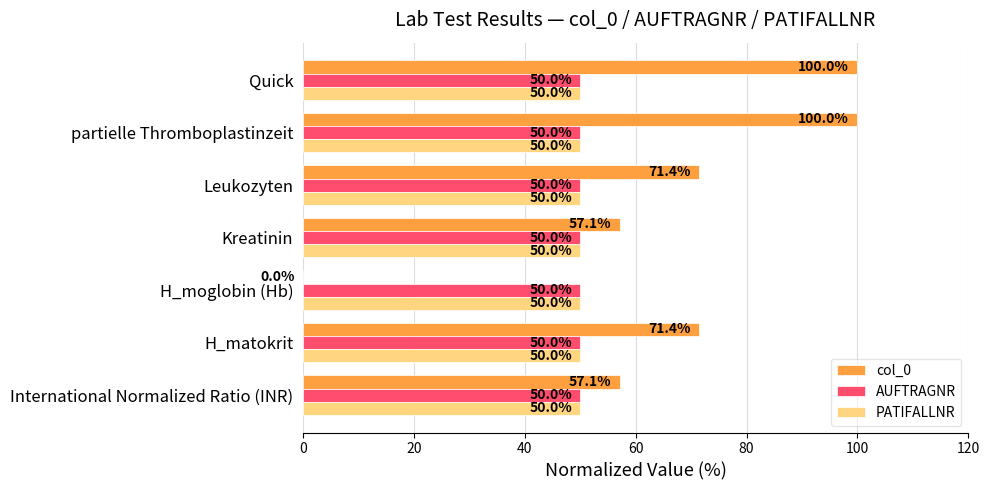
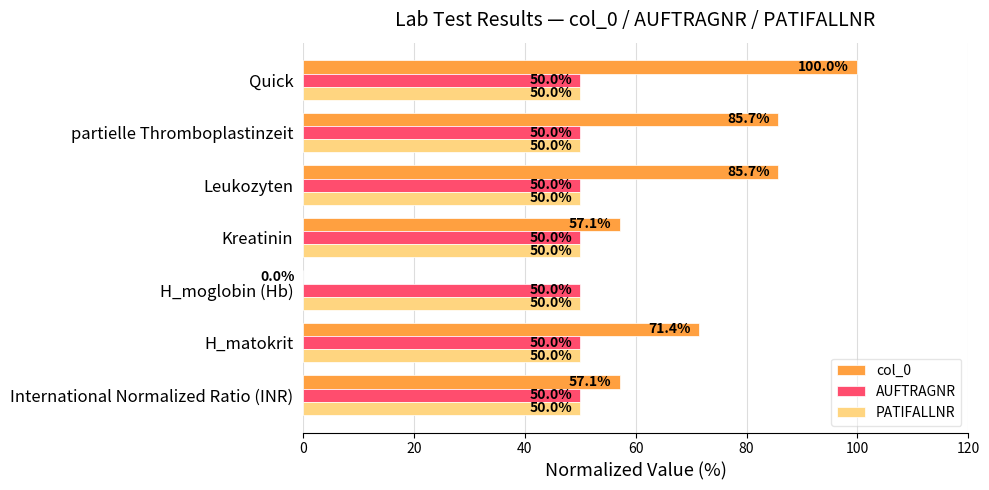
col_0, partielle Thromboplastinzeit: 100.0% -> 85.7%
col_0, Leukozyten: 71.4% -> 85.7%
